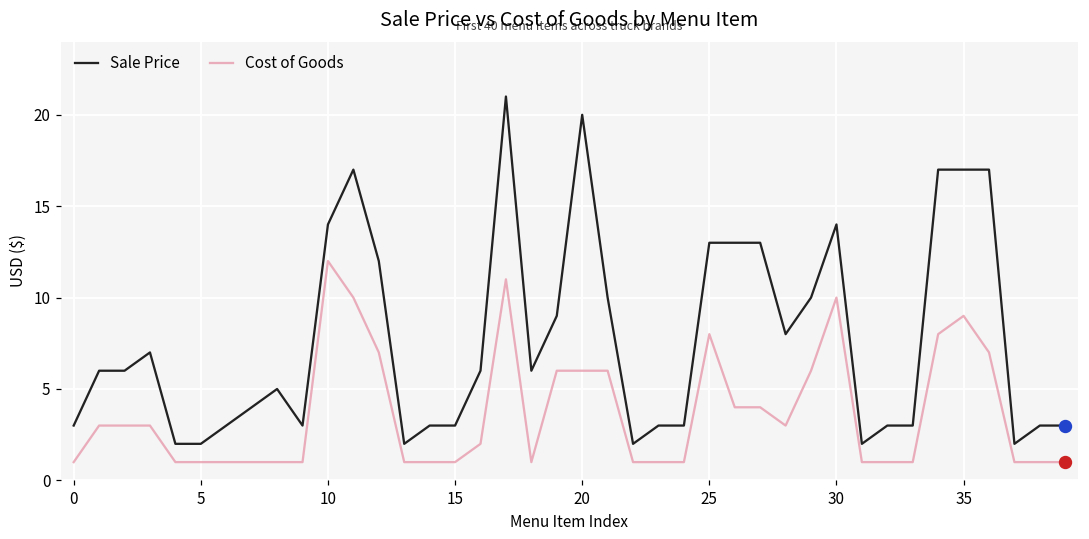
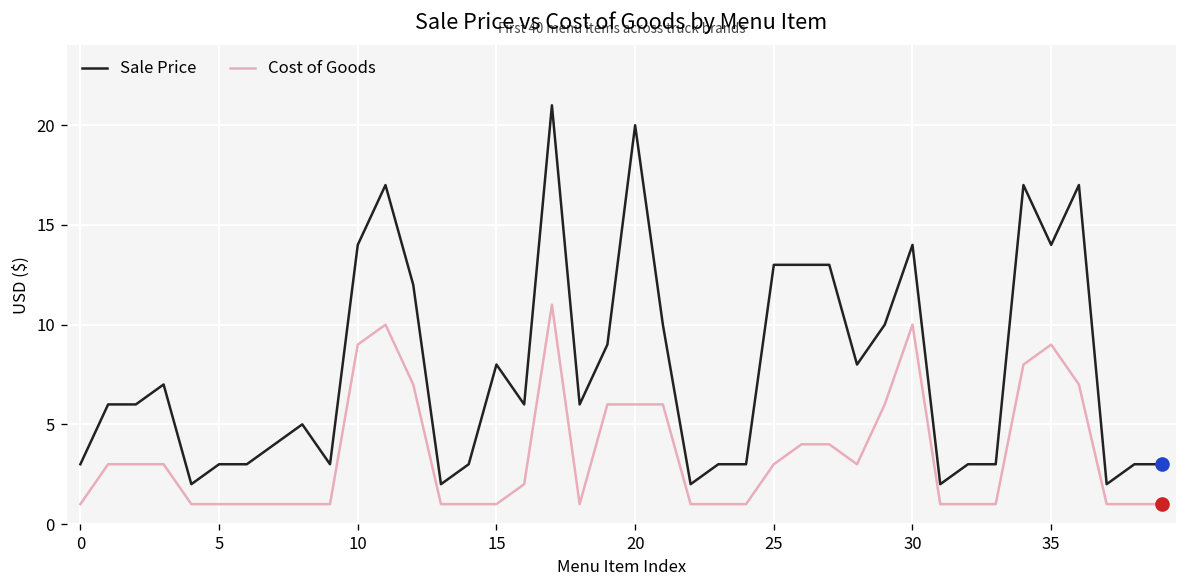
Sale Price, 5: 2 -> 3
Cost of Goods, 10: 12 -> 9
Sale Price, 15: 3 -> 8
Cost of Goods, 25: 8 -> 3
Sale Price, 35: 17 -> 14
